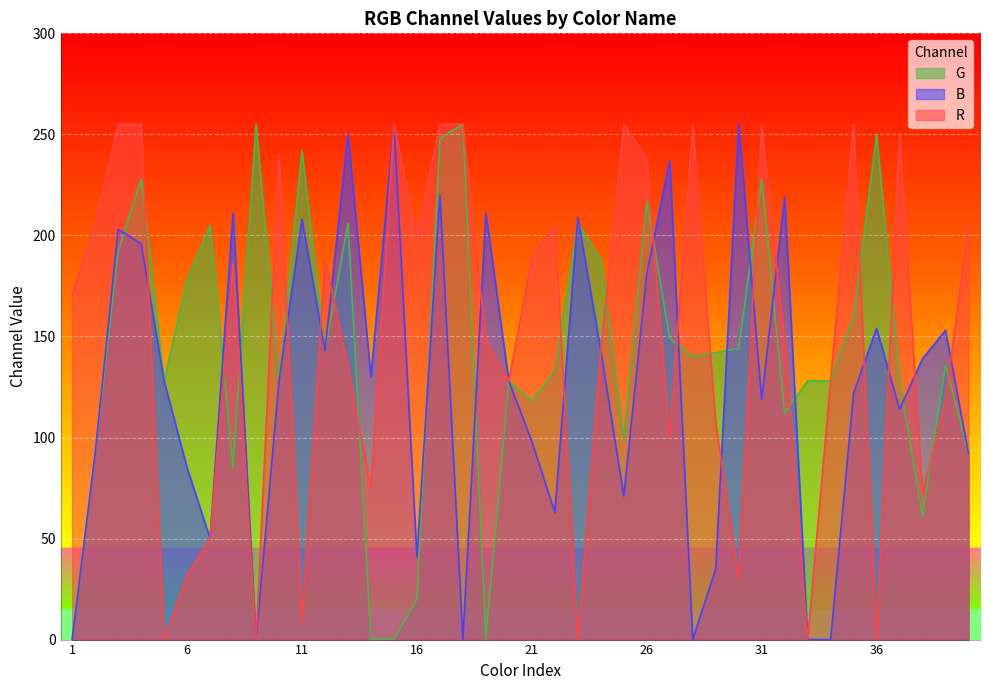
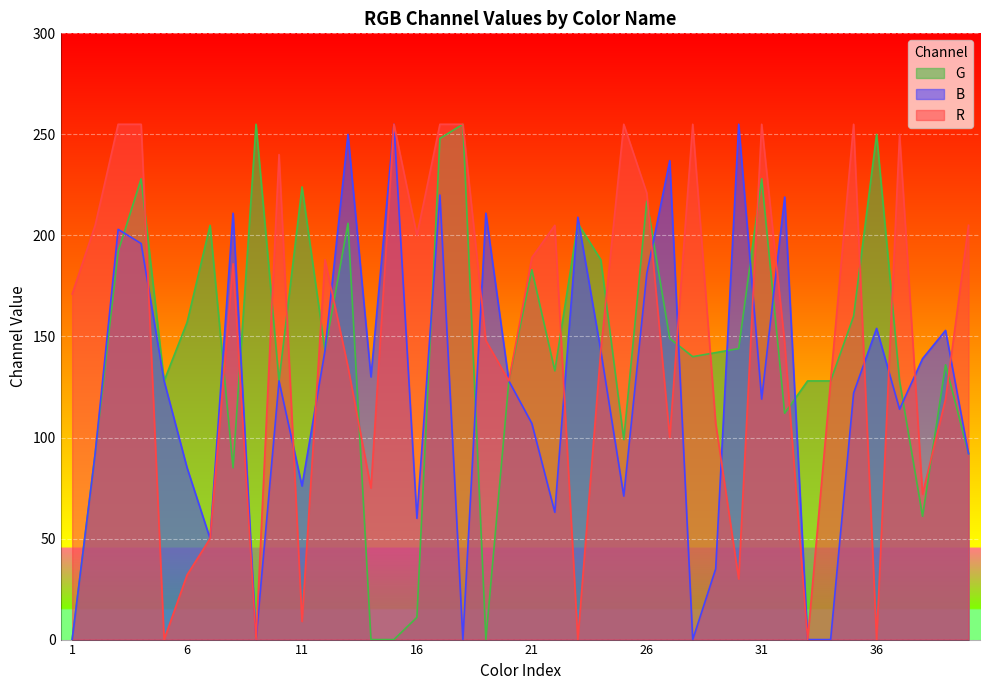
G, 6: 178 -> 157
G, 11: 242 -> 224
B, 11: 208 -> 76
G, 16: 20 -> 11
B, 16: 41 -> 60
G, 21: 118 -> 183
B, 21: 98 -> 107
R, 26: 238 -> 221
